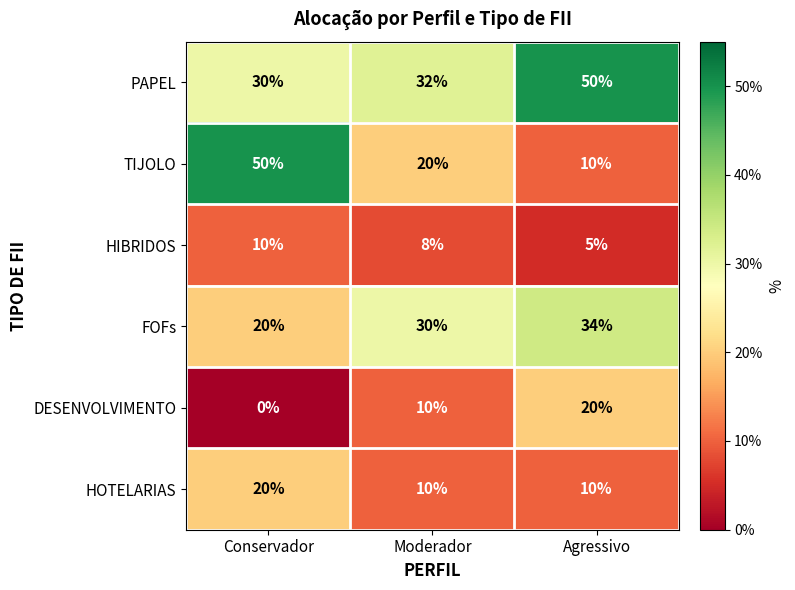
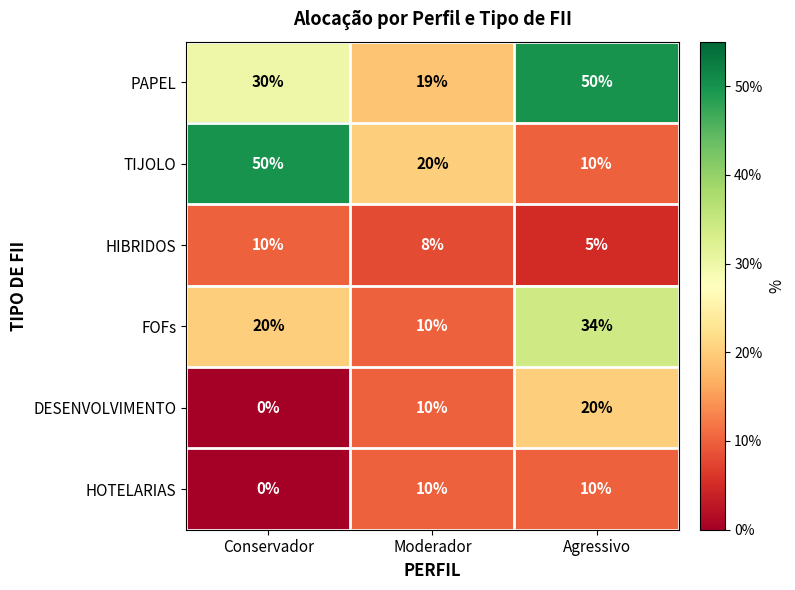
PAPEL, Moderador: 32% -> 19%
FOFs, Moderador: 30% -> 10%
HOTELARIAS, Conservador: 20% -> 0%
